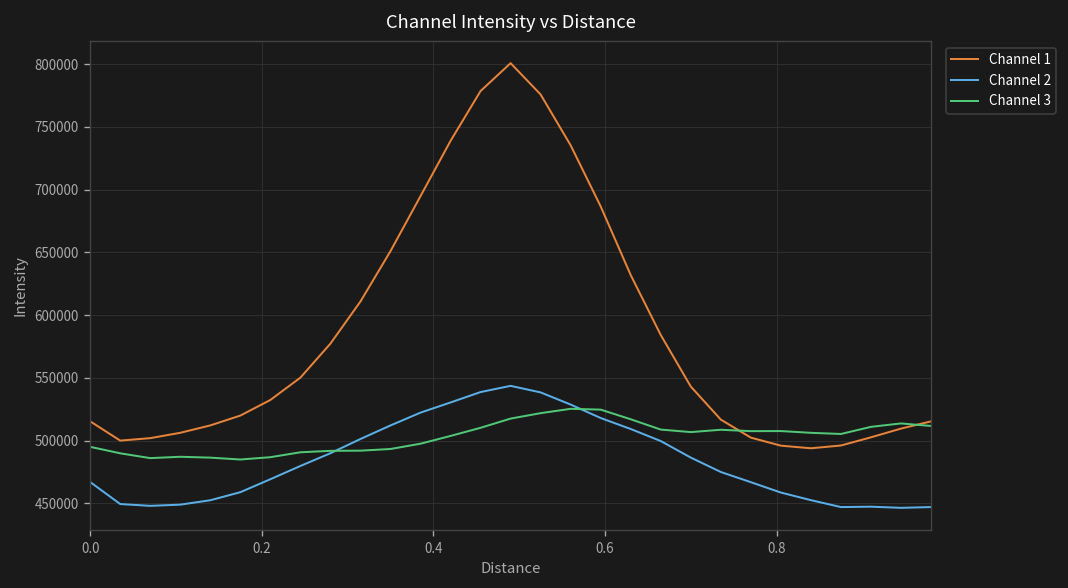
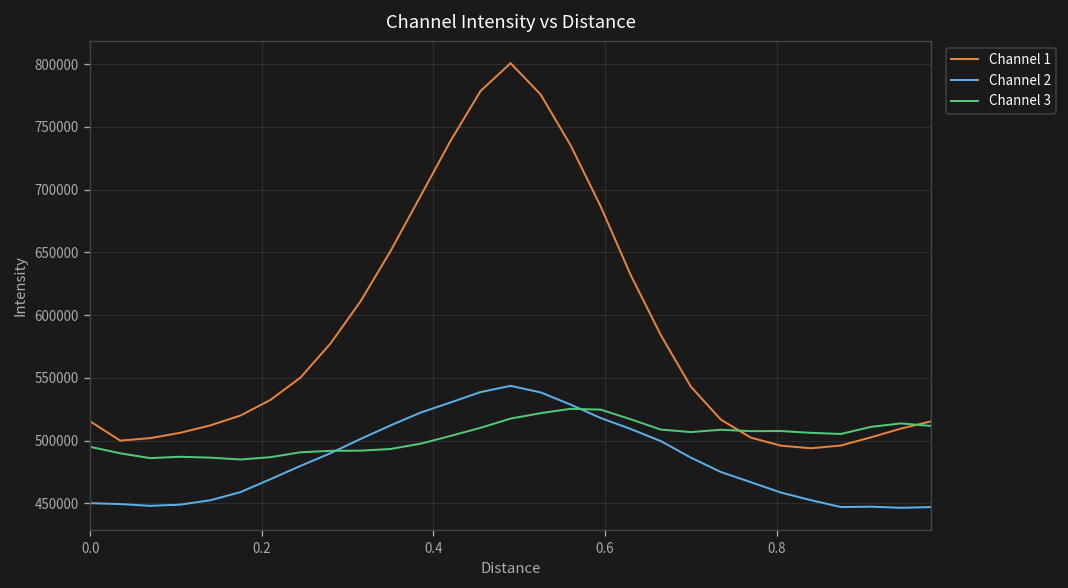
Channel 2, 0.0: 467000 -> 450000
